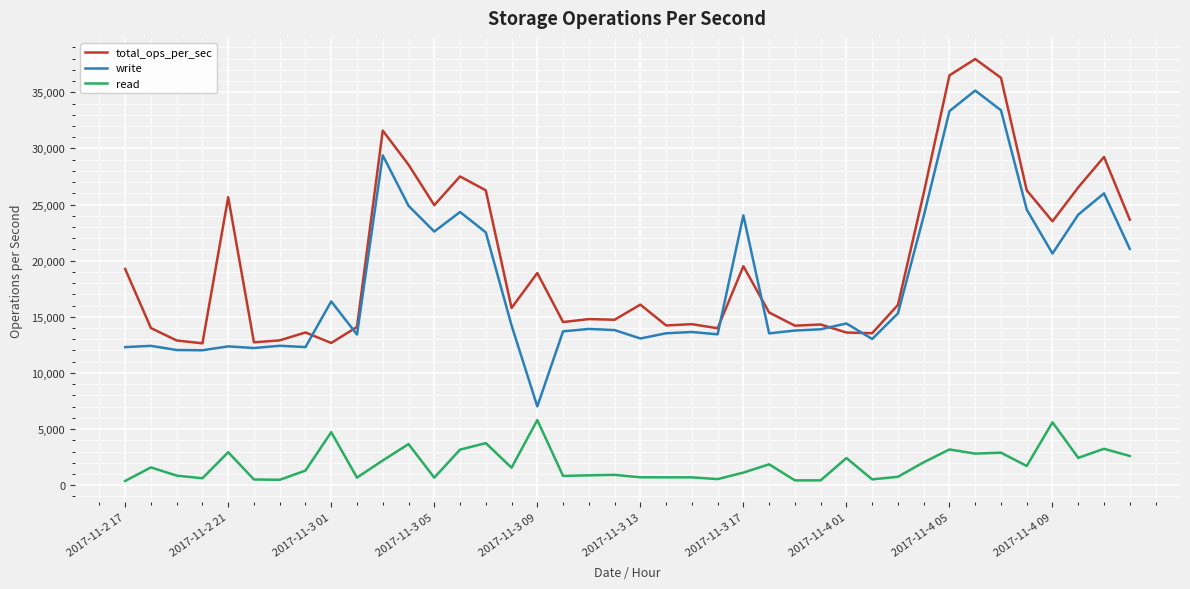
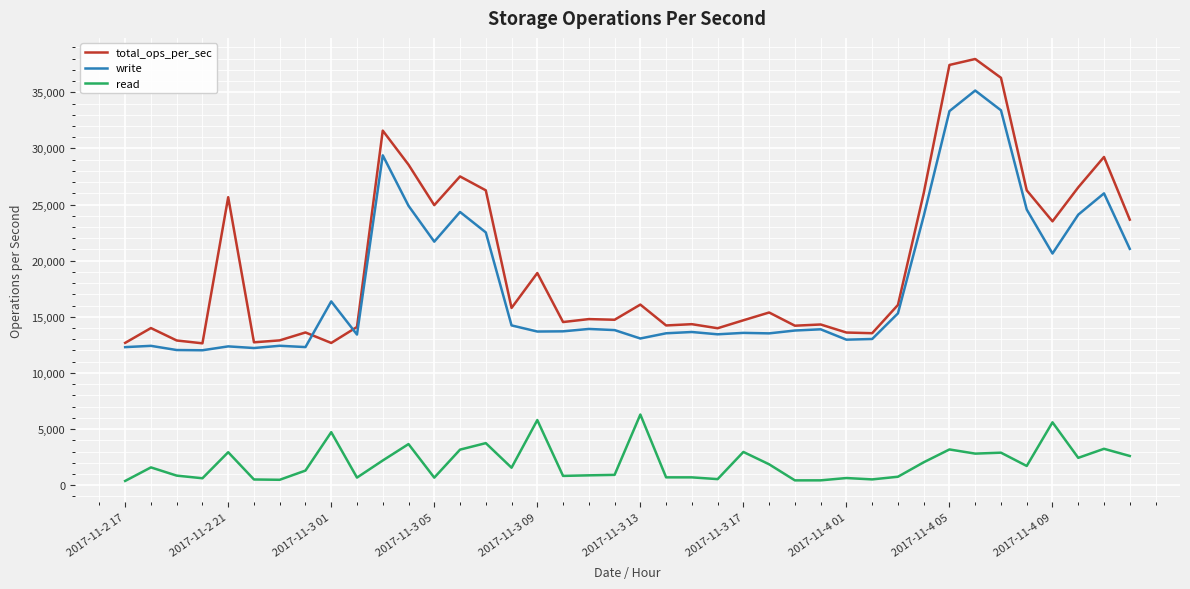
total_ops_per_sec, 2017-11-2 17: 19,300 -> 12,700
write, 2017-11-3 05: 22,600 -> 21,700
write, 2017-11-3 09: 7,000 -> 13,700
read, 2017-11-3 13: 700 -> 6,300
total_ops_per_sec, 2017-11-3 17: 19,500 -> 14,700
write, 2017-11-3 17: 24,000 -> 13,600
read, 2017-11-3 17: 1,100 -> 3,000
write, 2017-11-4 01: 14,400 -> 13,000
read, 2017-11-4 01: 2,400 -> 600
total_ops_per_sec, 2017-11-4 05: 36,500 -> 37,400
